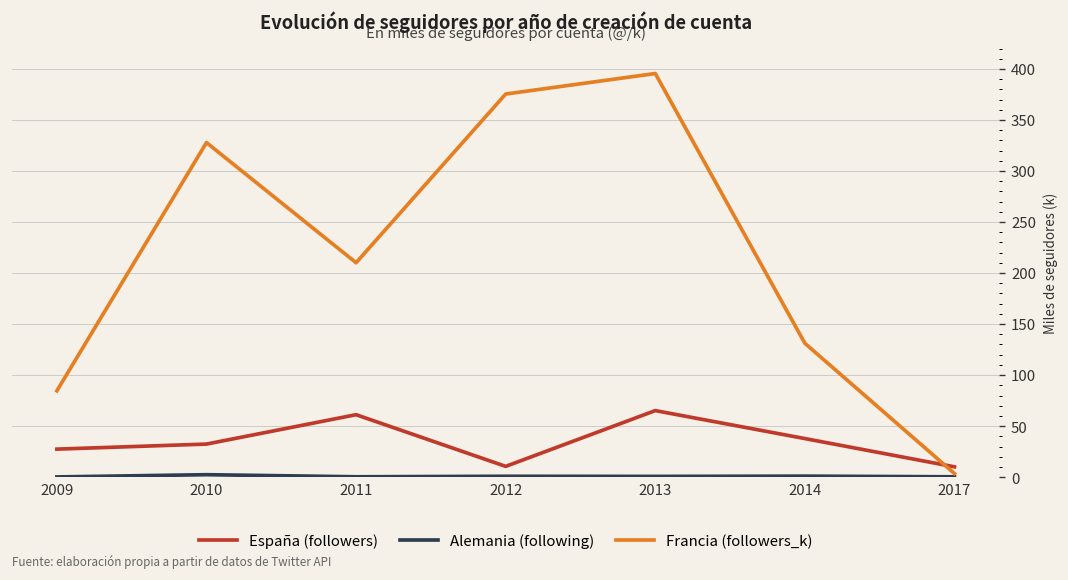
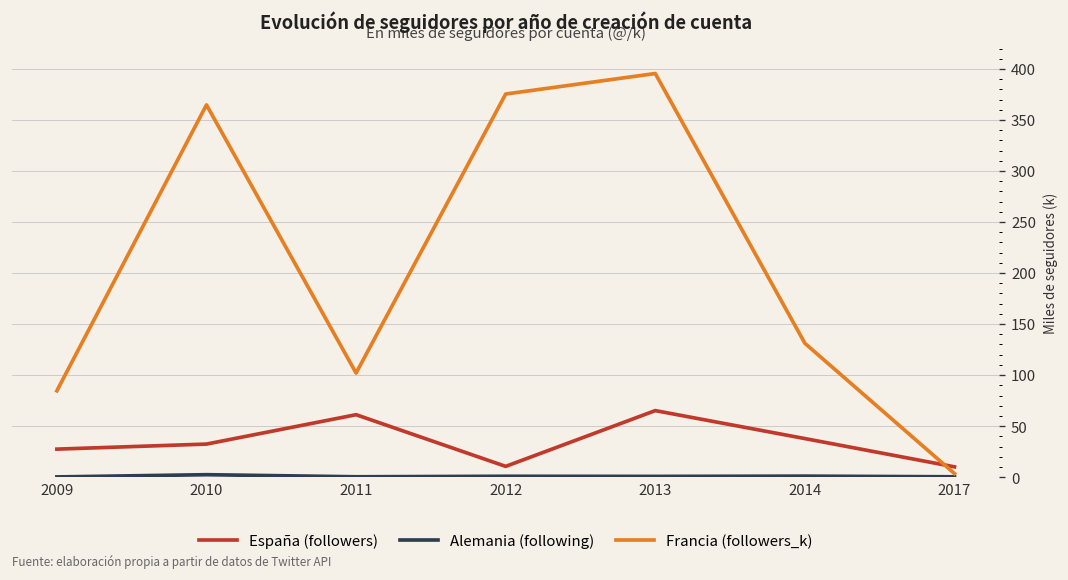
Francia (followers_k), 2010: 330 -> 360
Francia (followers_k), 2011: 210 -> 100
